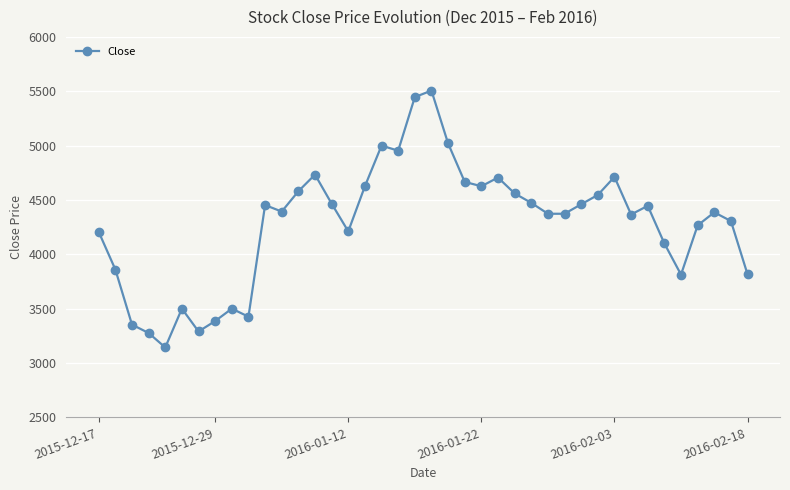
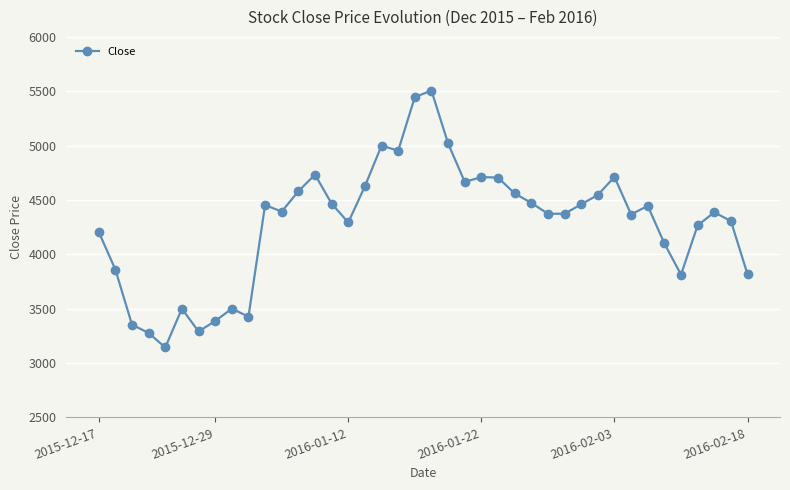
2016-01-12: 4210 -> 4290
2016-01-22: 4630 -> 4710
